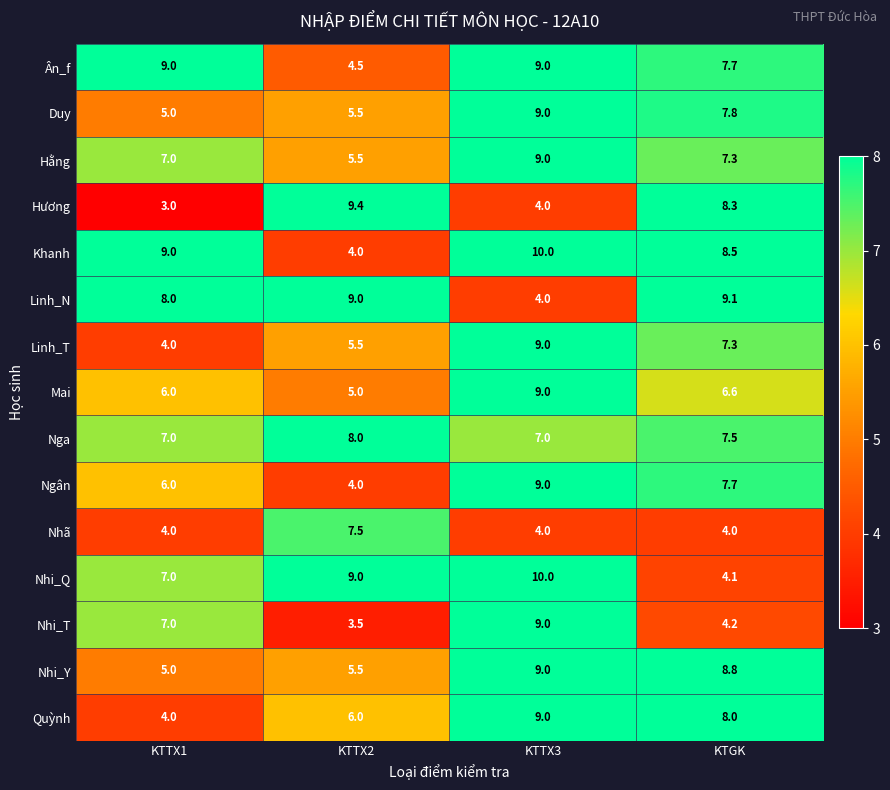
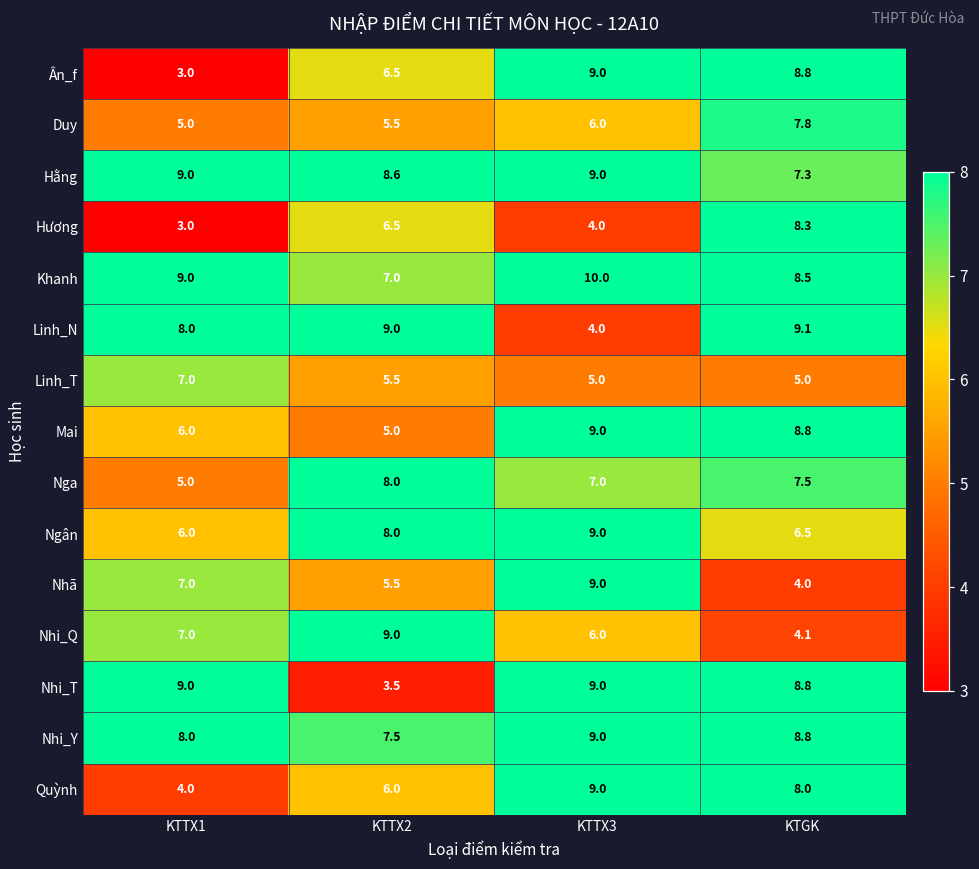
Ân_f, KTTX1: 9.0 -> 3.0
Ân_f, KTTX2: 4.5 -> 6.5
Ân_f, KTGK: 7.7 -> 8.8
Duy, KTTX3: 9.0 -> 6.0
Hằng, KTTX1: 7.0 -> 9.0
Hằng, KTTX2: 5.5 -> 8.6
Hương, KTTX2: 9.4 -> 6.5
Khanh, KTTX2: 4.0 -> 7.0
Linh_T, KTTX1: 4.0 -> 7.0
Linh_T, KTTX3: 9.0 -> 5.0
Linh_T, KTGK: 7.3 -> 5.0
Mai, KTGK: 6.6 -> 8.8
Nga, KTTX1: 7.0 -> 5.0
Ngân, KTTX2: 4.0 -> 8.0
Ngân, KTGK: 7.7 -> 6.5
Nhã, KTTX1: 4.0 -> 7.0
Nhã, KTTX2: 7.5 -> 5.5
Nhã, KTTX3: 4.0 -> 9.0
Nhi_Q, KTTX3: 10.0 -> 6.0
Nhi_T, KTTX1: 7.0 -> 9.0
Nhi_T, KTGK: 4.2 -> 8.8
Nhi_Y, KTTX1: 5.0 -> 8.0
Nhi_Y, KTTX2: 5.5 -> 7.5
